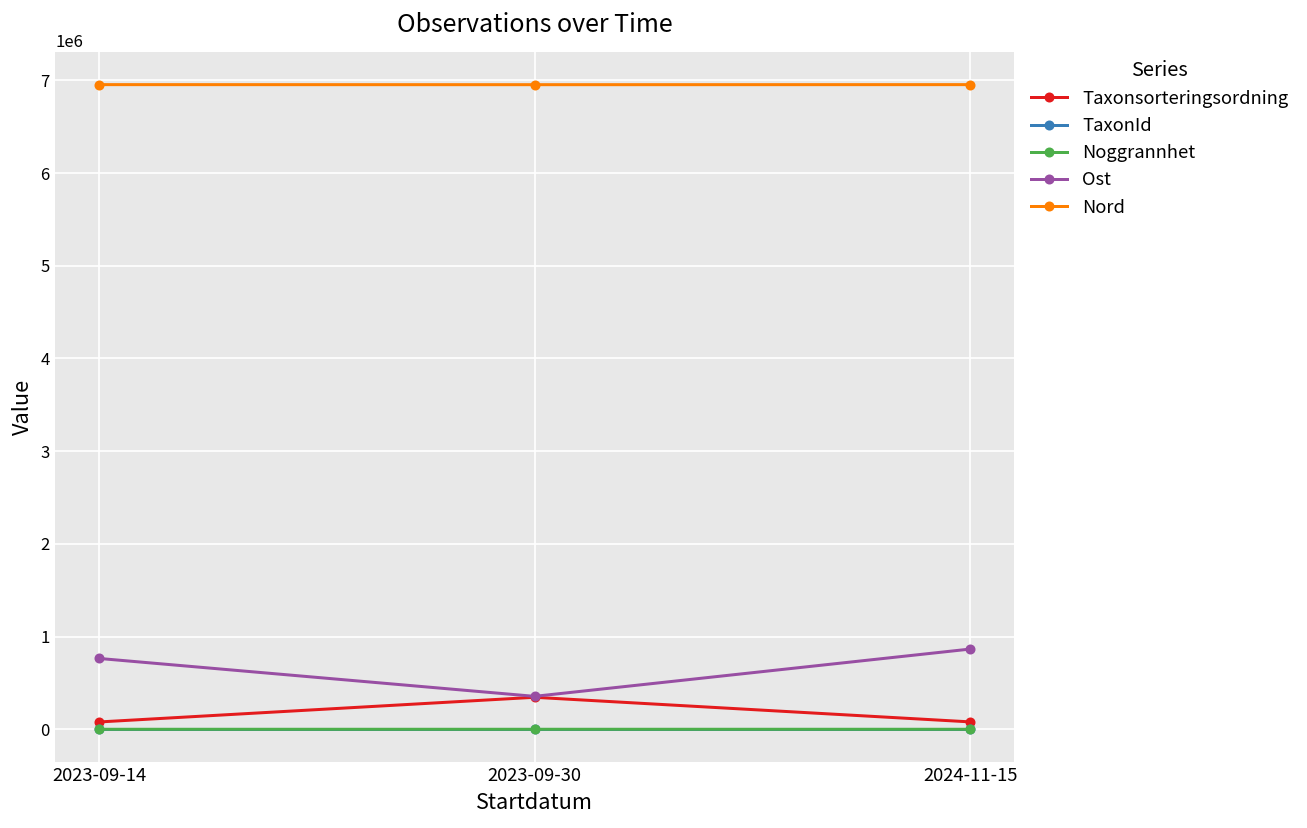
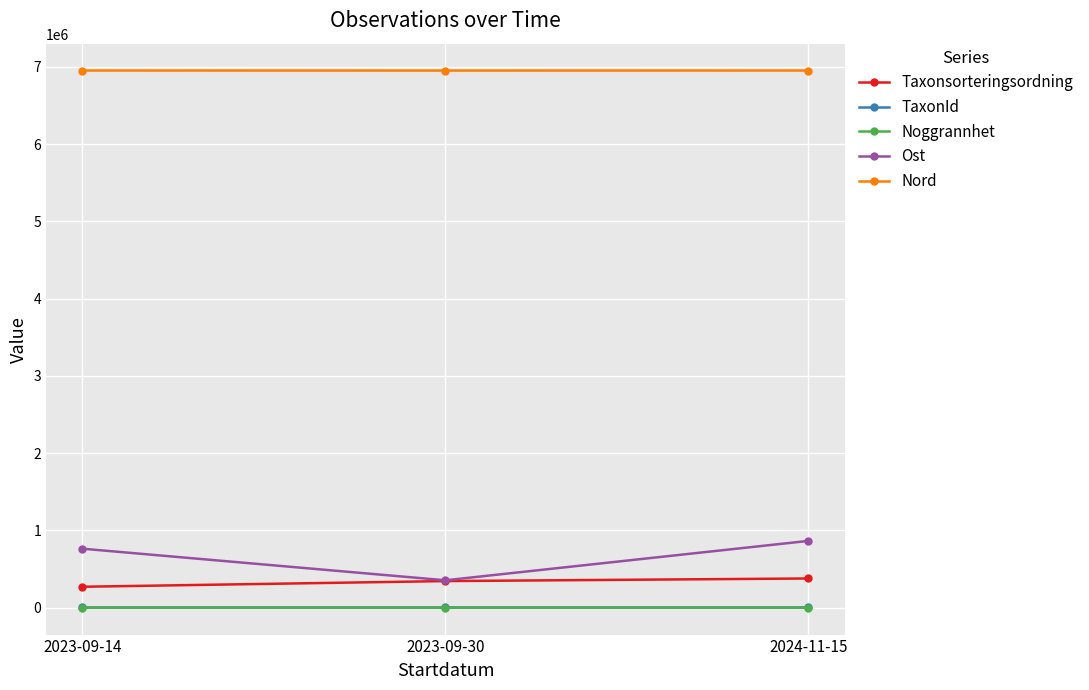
Taxonsorteringsordning, 2023-09-14: 100000 -> 300000
Taxonsorteringsordning, 2024-11-15: 100000 -> 400000
